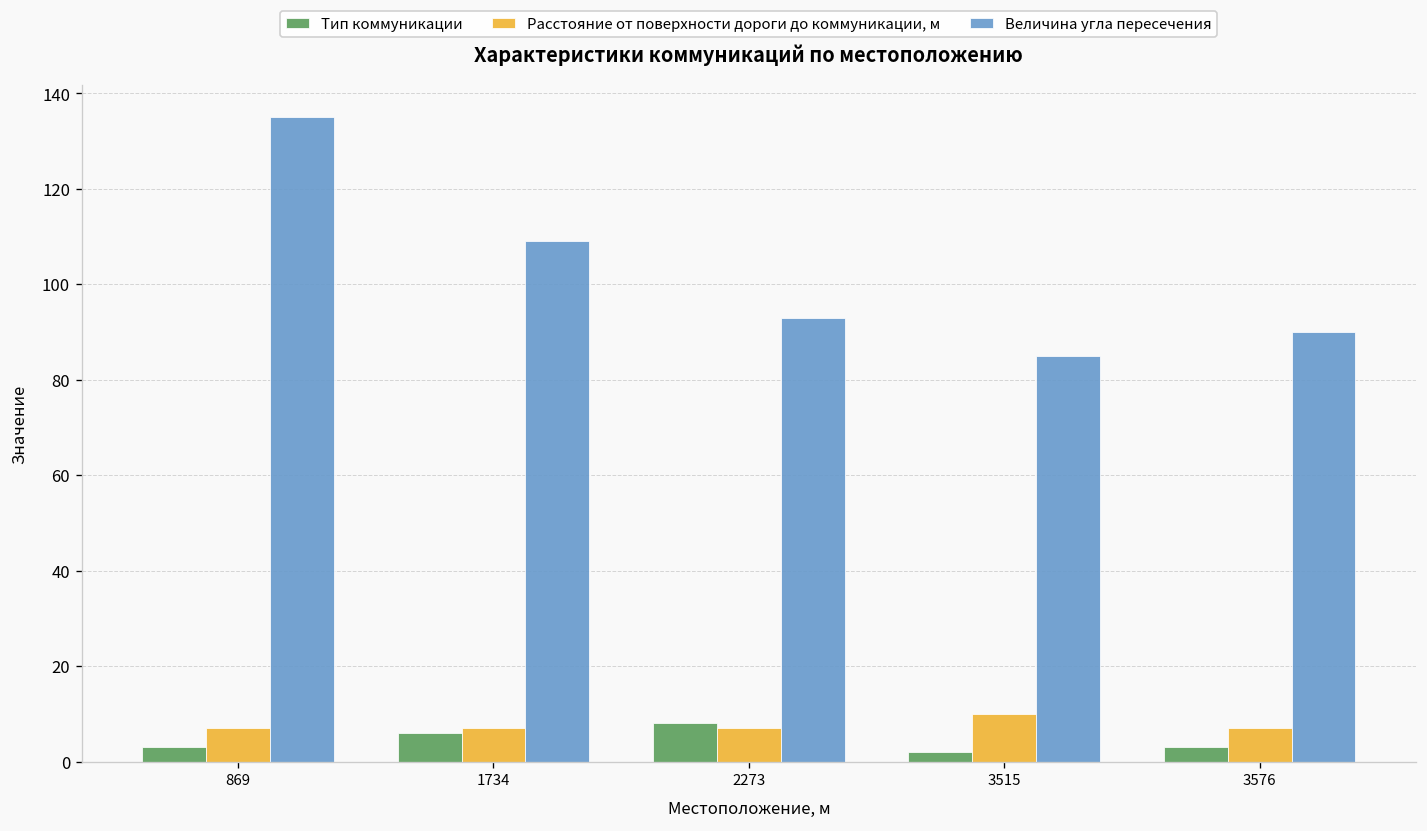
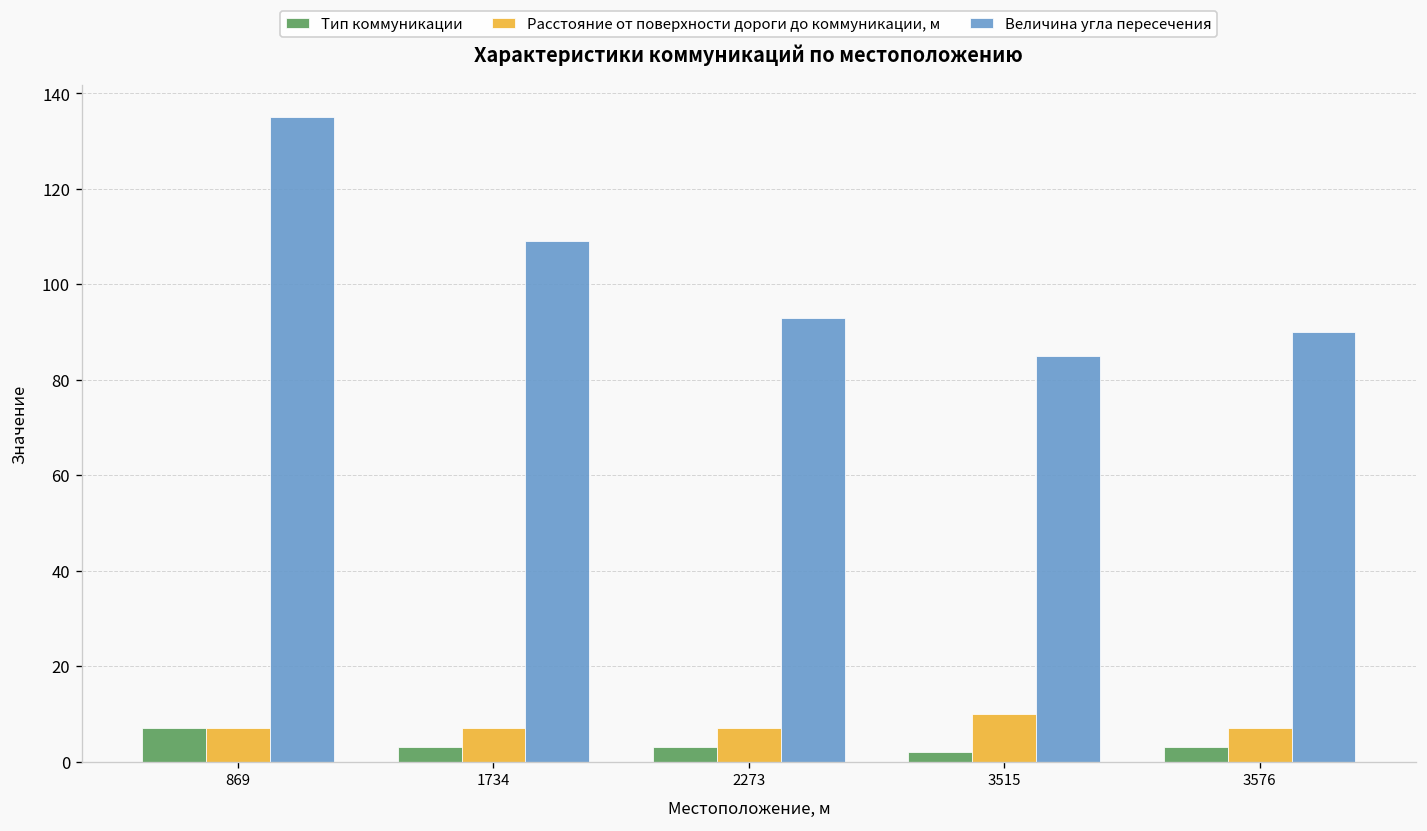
Тип коммуникации, 869: 3 -> 7
Тип коммуникации, 1734: 6 -> 3
Тип коммуникации, 2273: 8 -> 3
